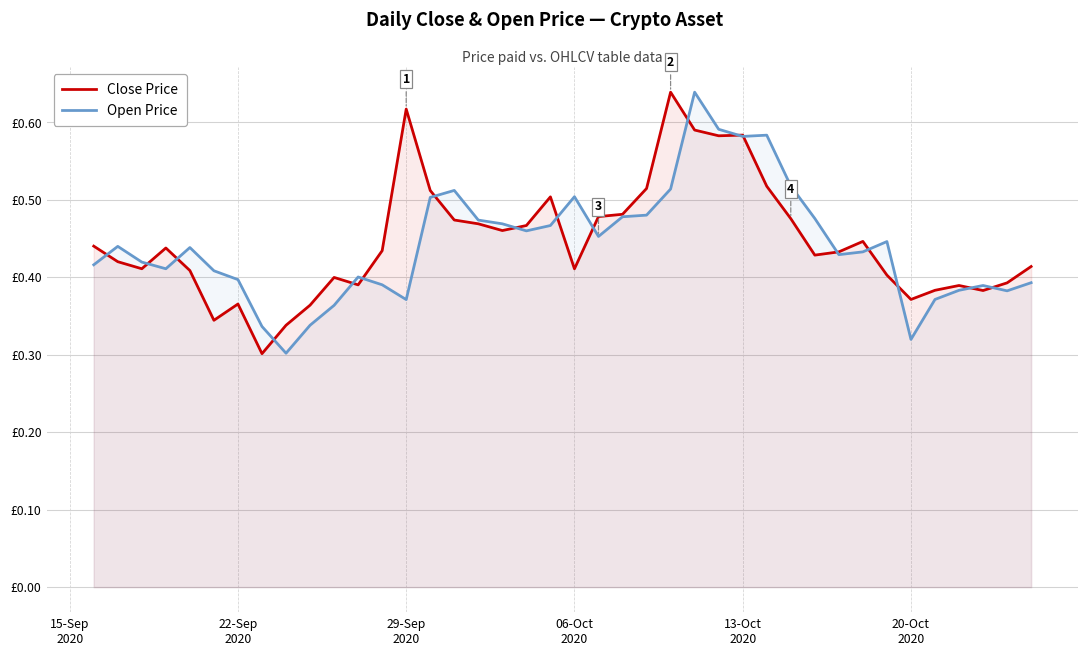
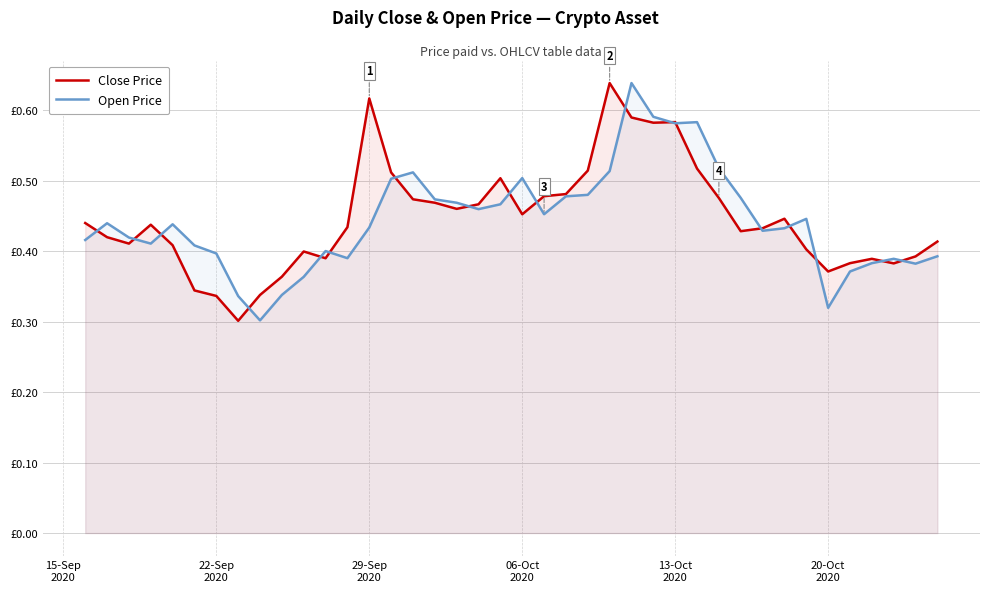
Close Price, 22-Sep 2020: £0.37 -> £0.34
Open Price, 29-Sep 2020: £0.37 -> £0.43
Close Price, 06-Oct 2020: £0.41 -> £0.45
